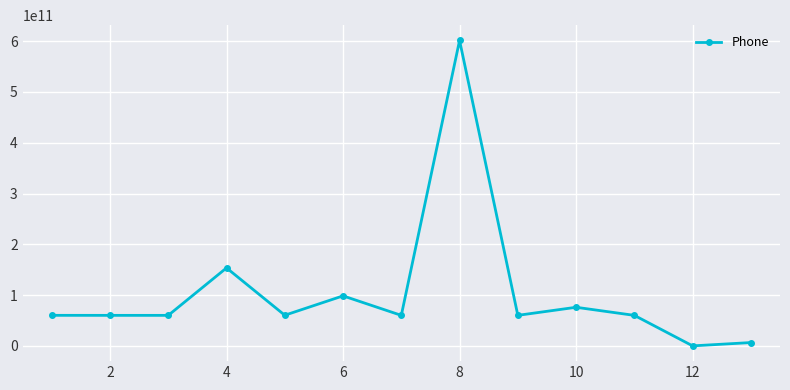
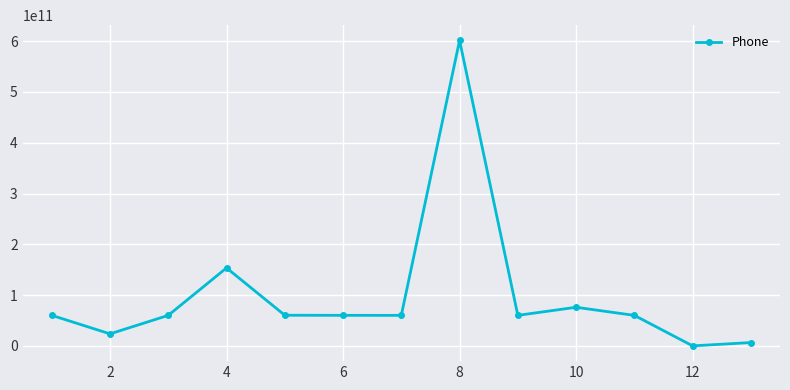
2: 60000000000 -> 20000000000
6: 100000000000 -> 60000000000
